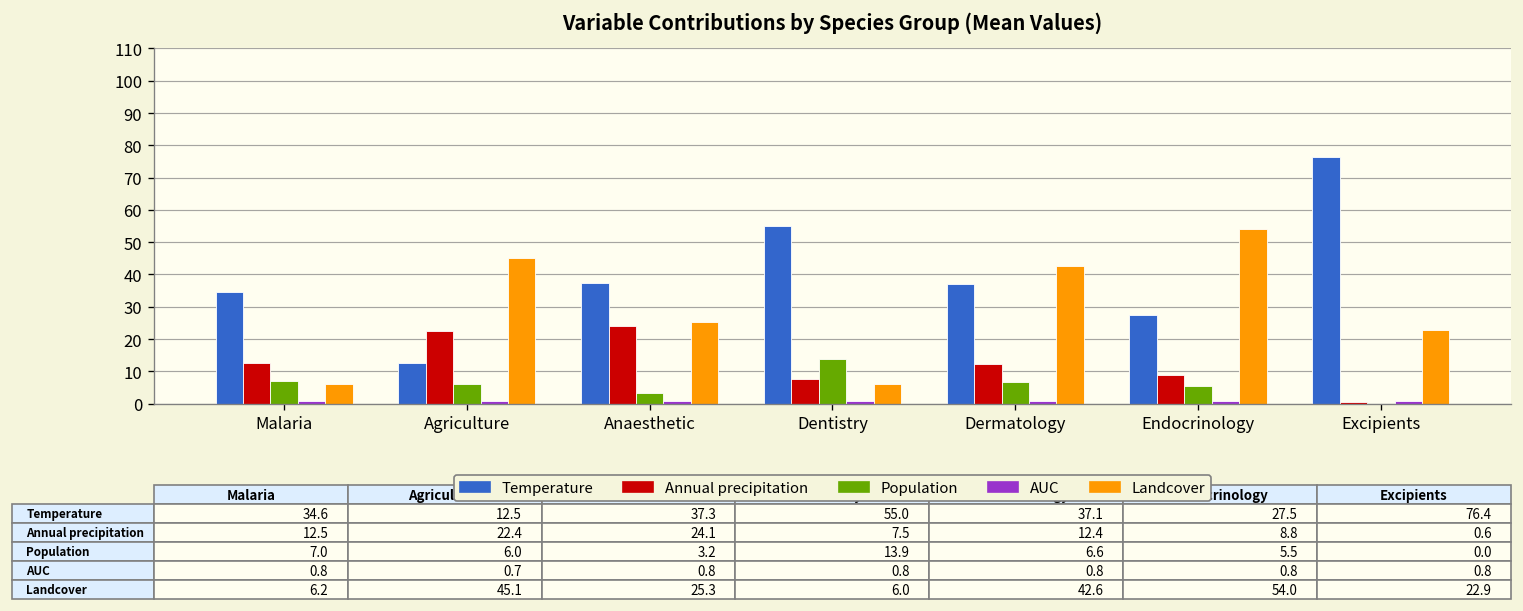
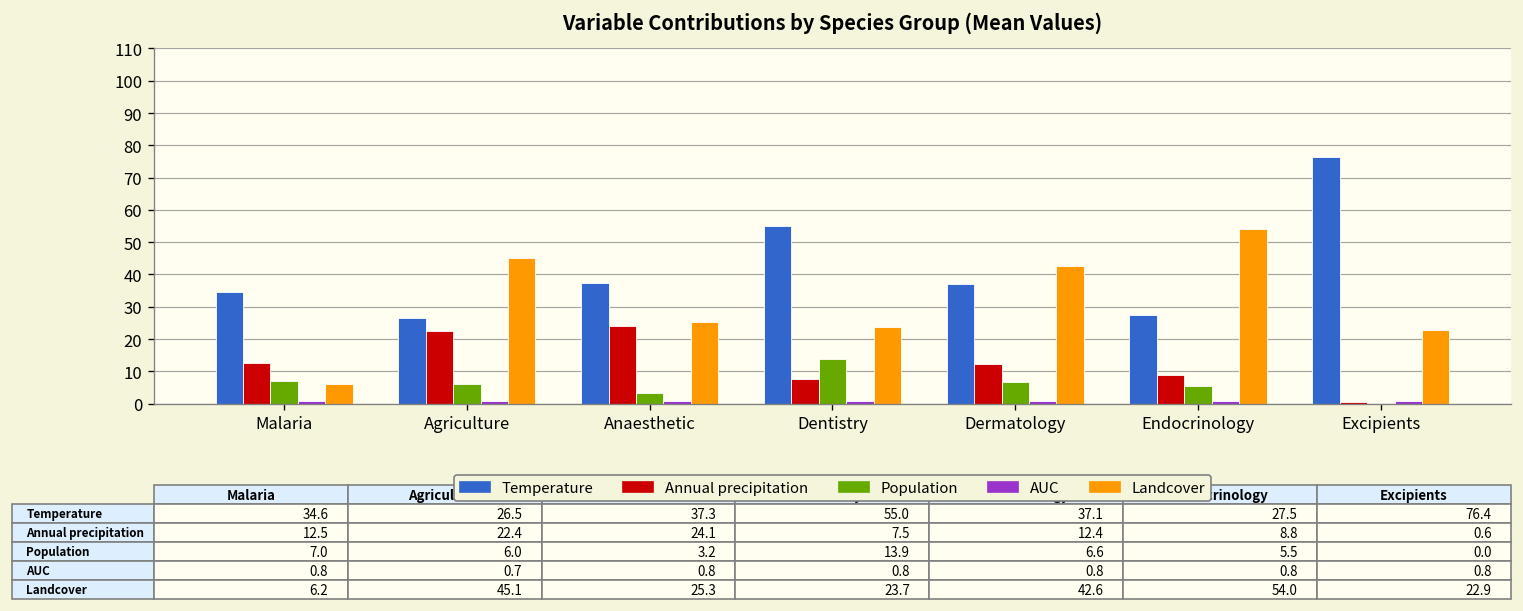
Temperature, Agriculture: 12.5 -> 26.5
Landcover, Dentistry: 6.0 -> 23.7
